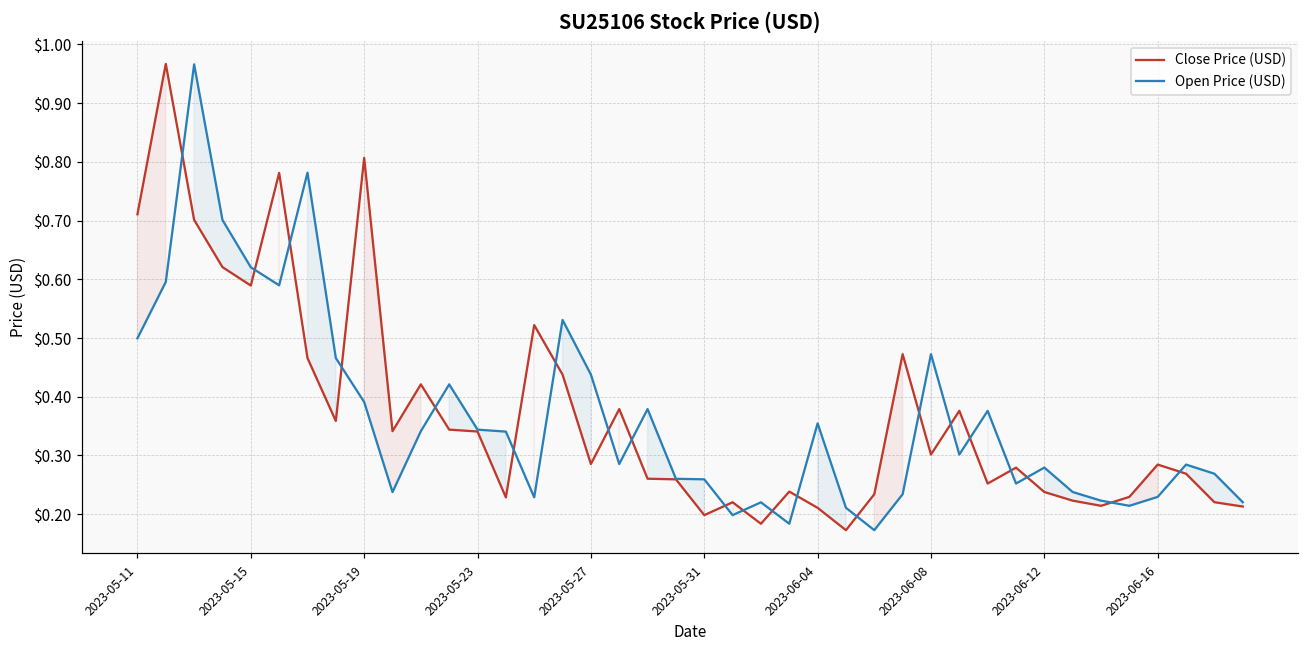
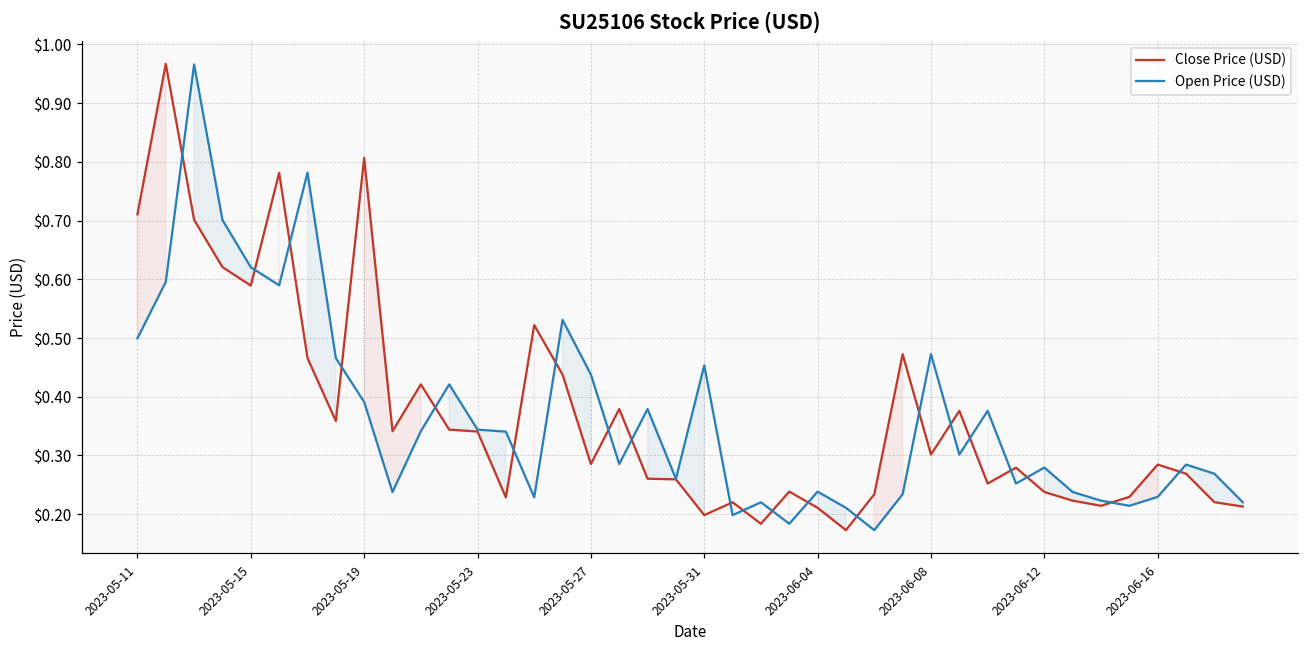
Open Price (USD), 2023-05-31: $0.26 -> $0.45
Open Price (USD), 2023-06-04: $0.35 -> $0.24
